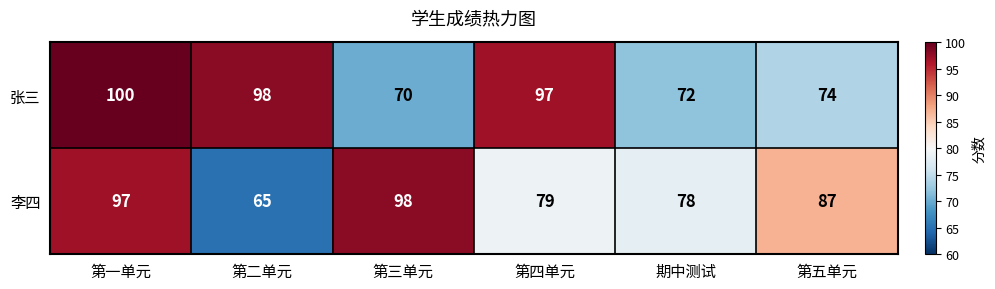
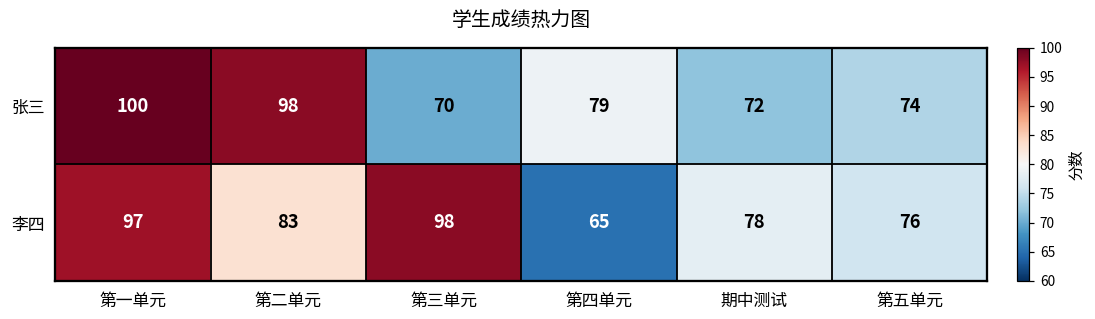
张三, 第四单元: 97 -> 79
李四, 第二单元: 65 -> 83
李四, 第四单元: 79 -> 65
李四, 第五单元: 87 -> 76
